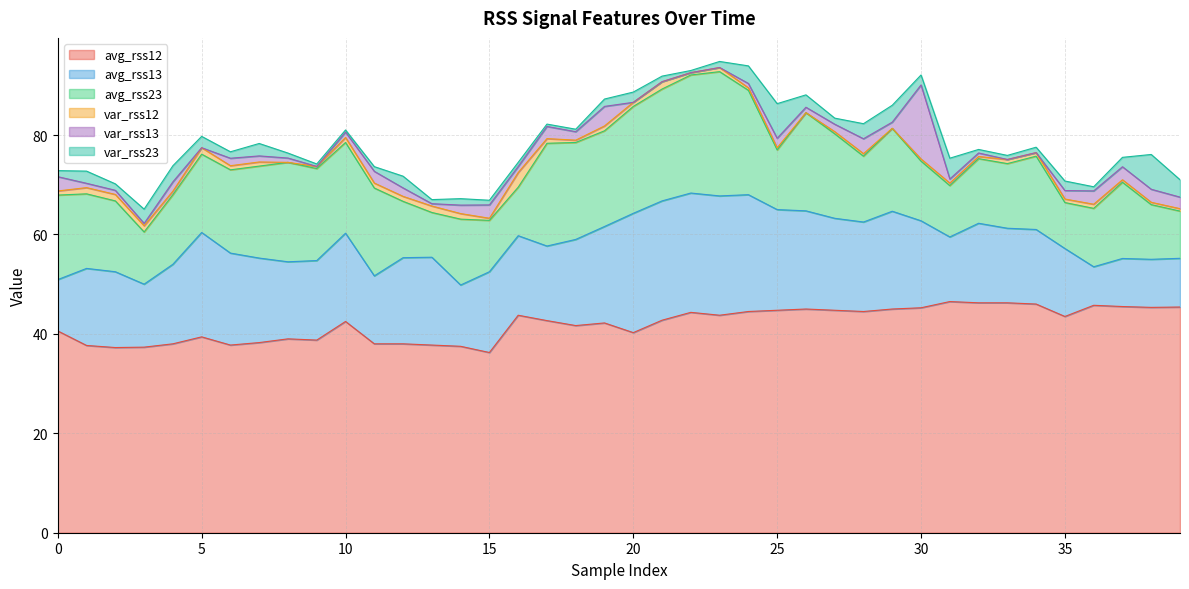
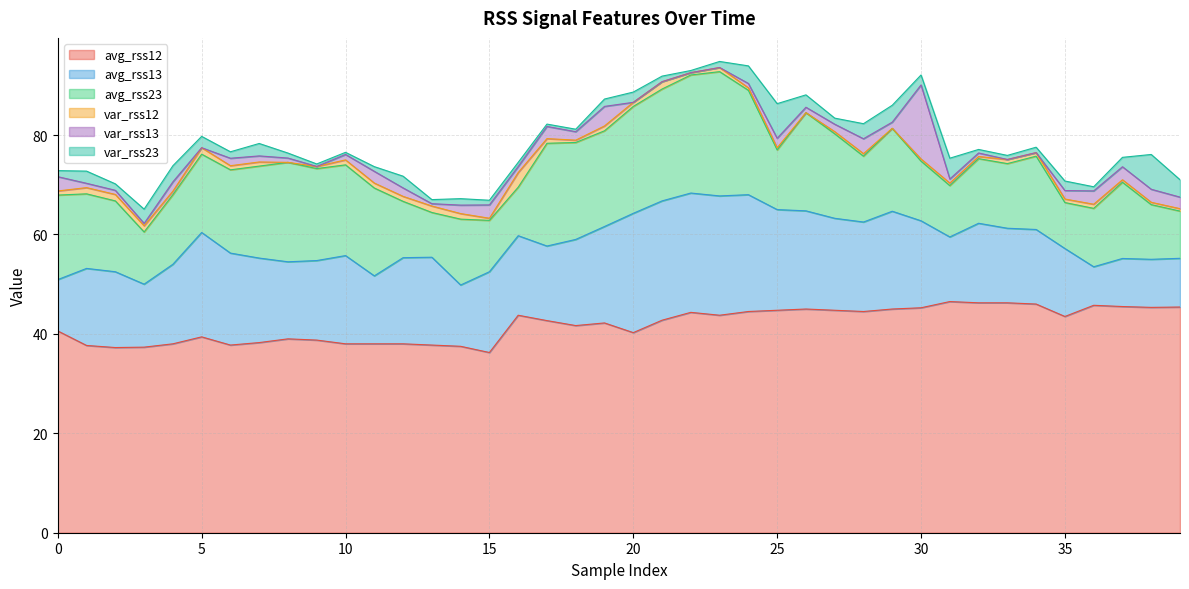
avg_rss12, 10: 43 -> 38
